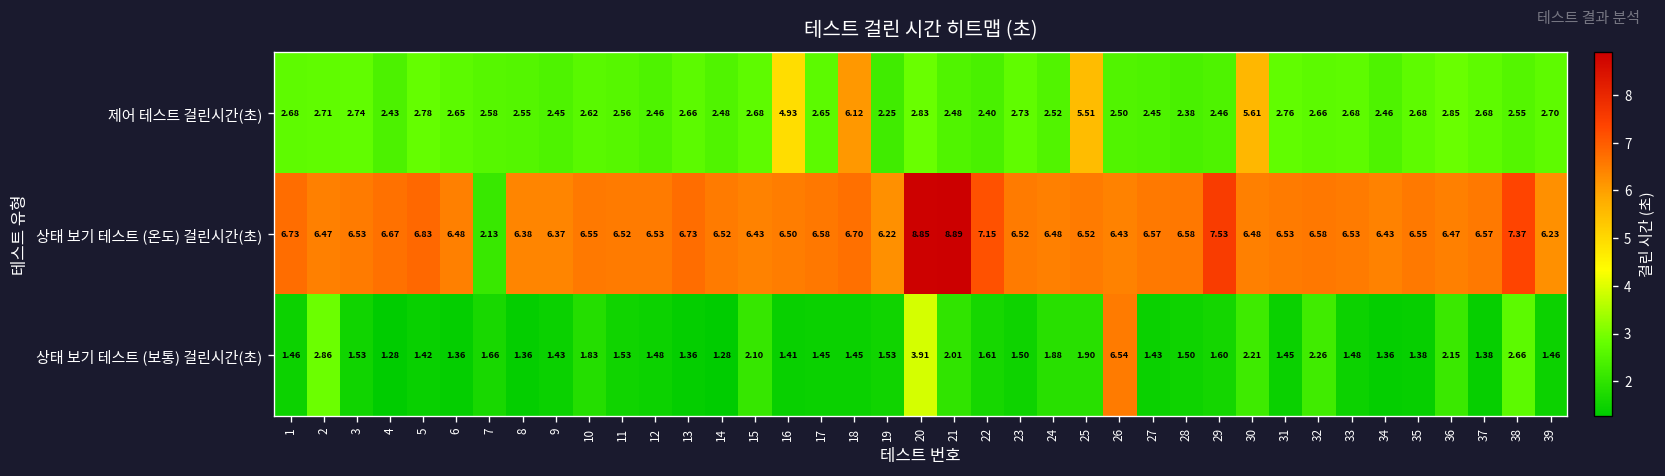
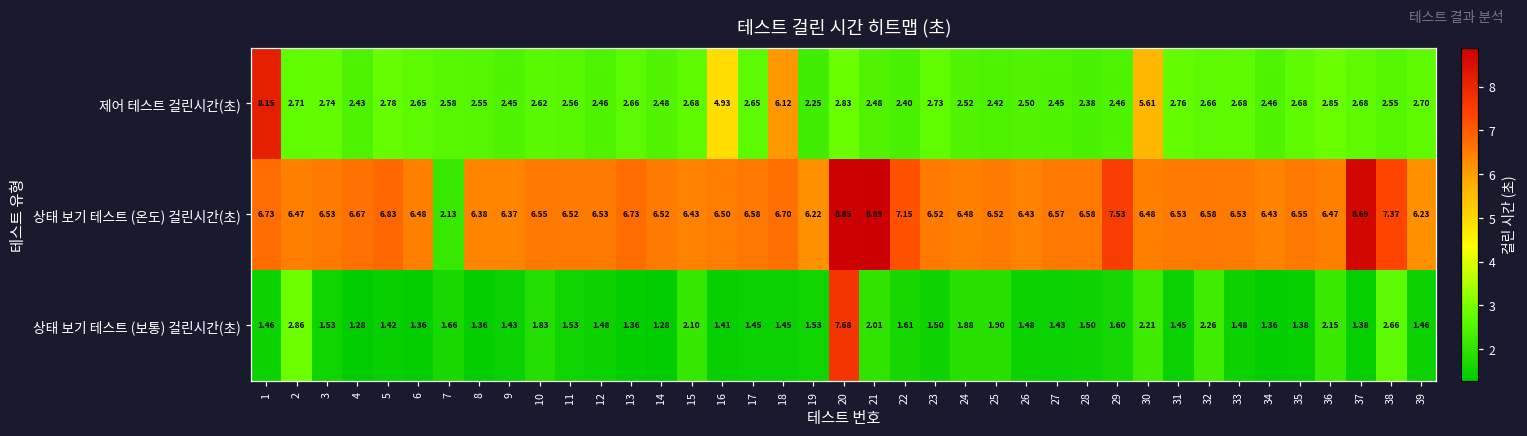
제어 테스트 걸린시간(초), 1: 2.68 -> 8.15
제어 테스트 걸린시간(초), 25: 5.51 -> 2.42
상태 보기 테스트 (온도) 걸린시간(초), 37: 6.57 -> 8.69
상태 보기 테스트 (보통) 걸린시간(초), 20: 3.91 -> 7.68
상태 보기 테스트 (보통) 걸린시간(초), 26: 6.54 -> 1.48
